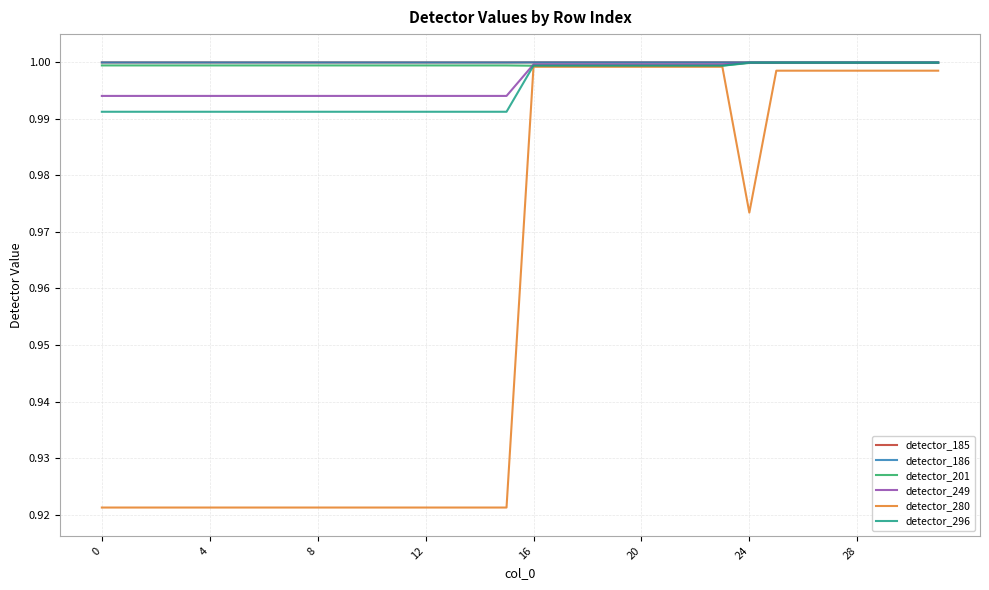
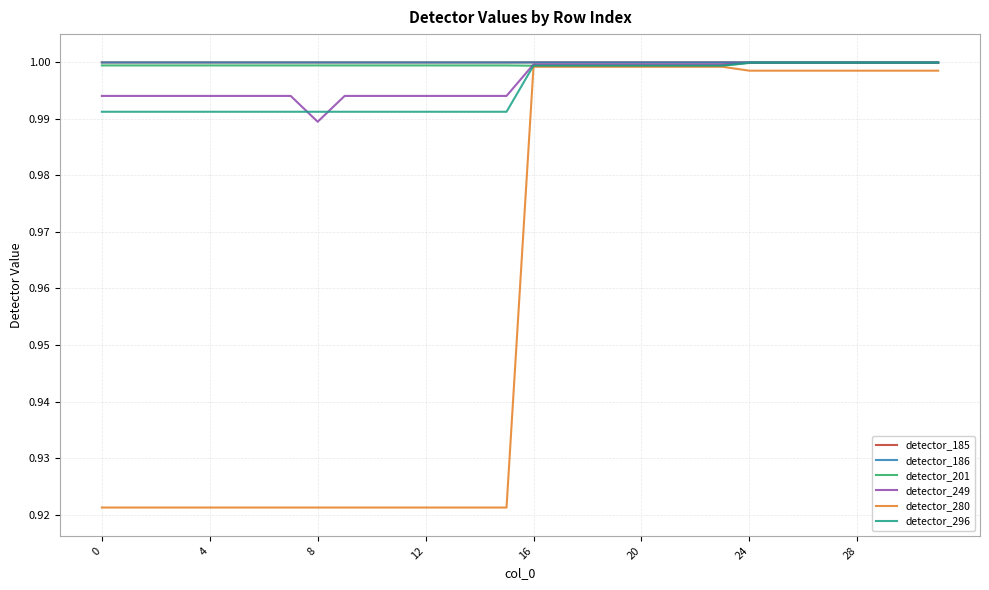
detector_249, 8: 0.994 -> 0.989
detector_280, 24: 0.973 -> 0.999
